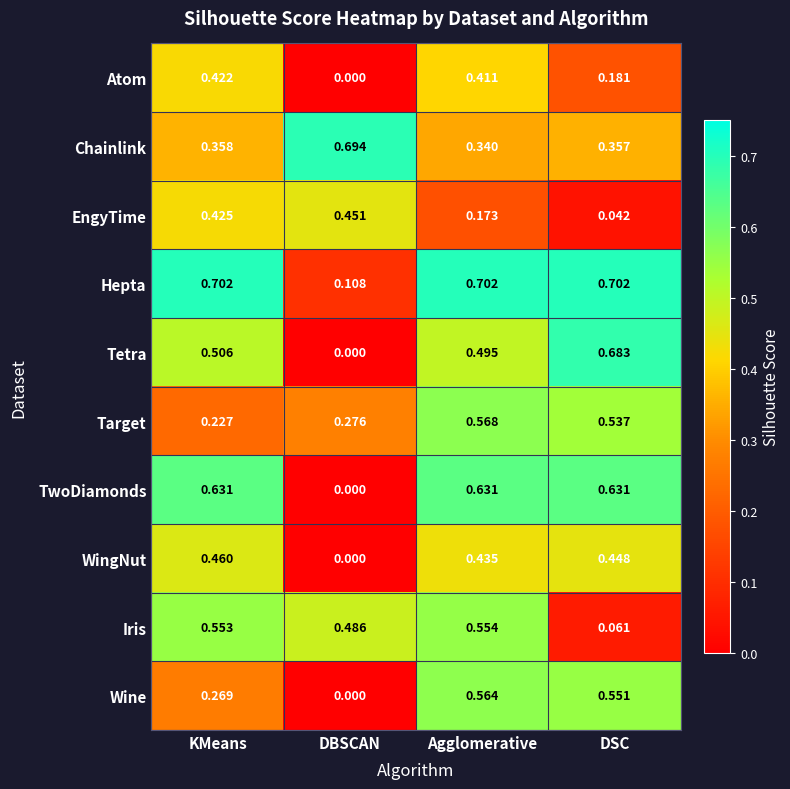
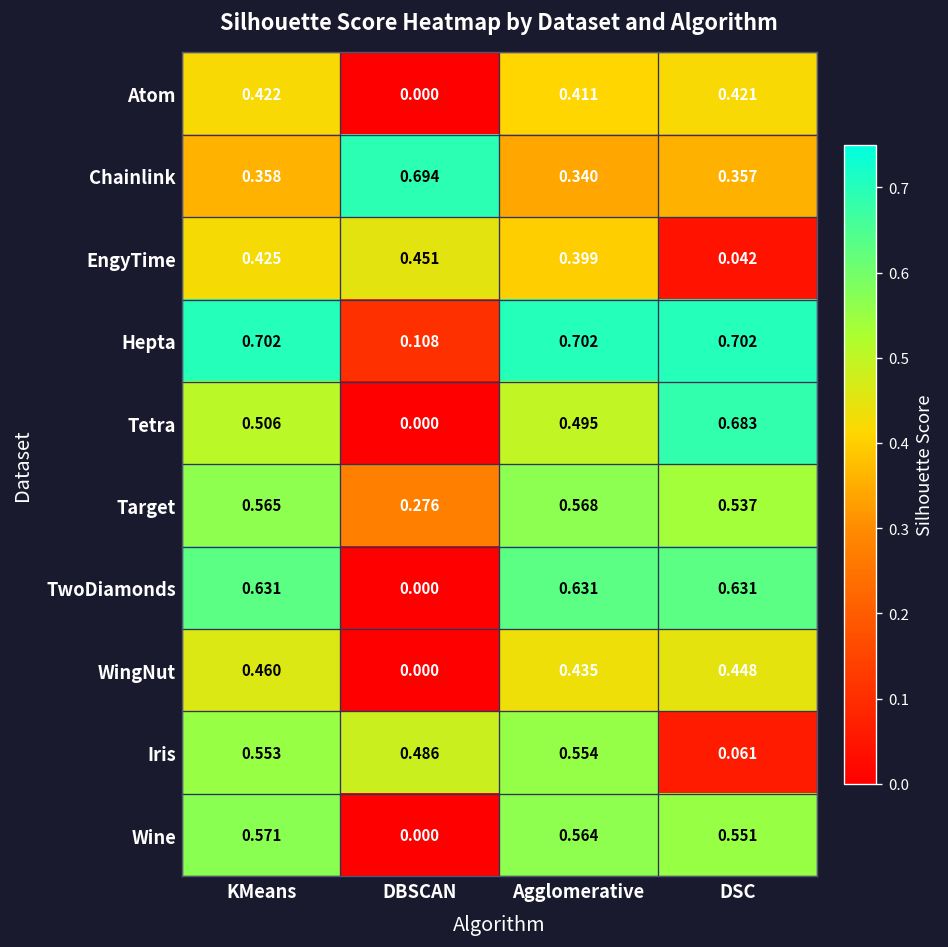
Atom, DSC: 0.181 -> 0.421
EngyTime, Agglomerative: 0.173 -> 0.399
Target, KMeans: 0.227 -> 0.565
Wine, KMeans: 0.269 -> 0.571
